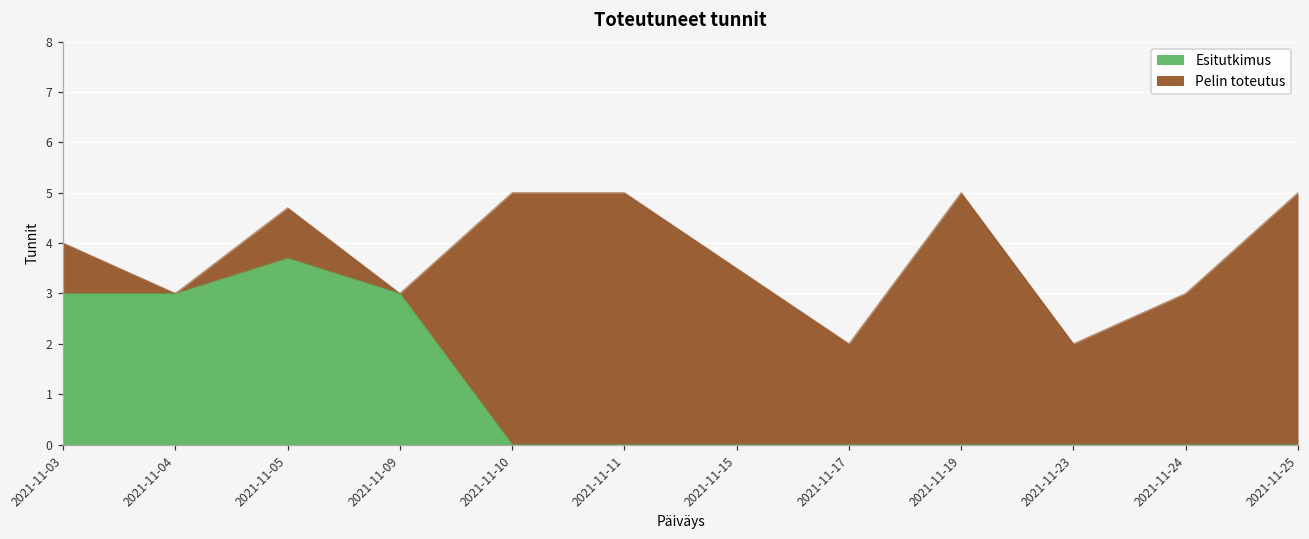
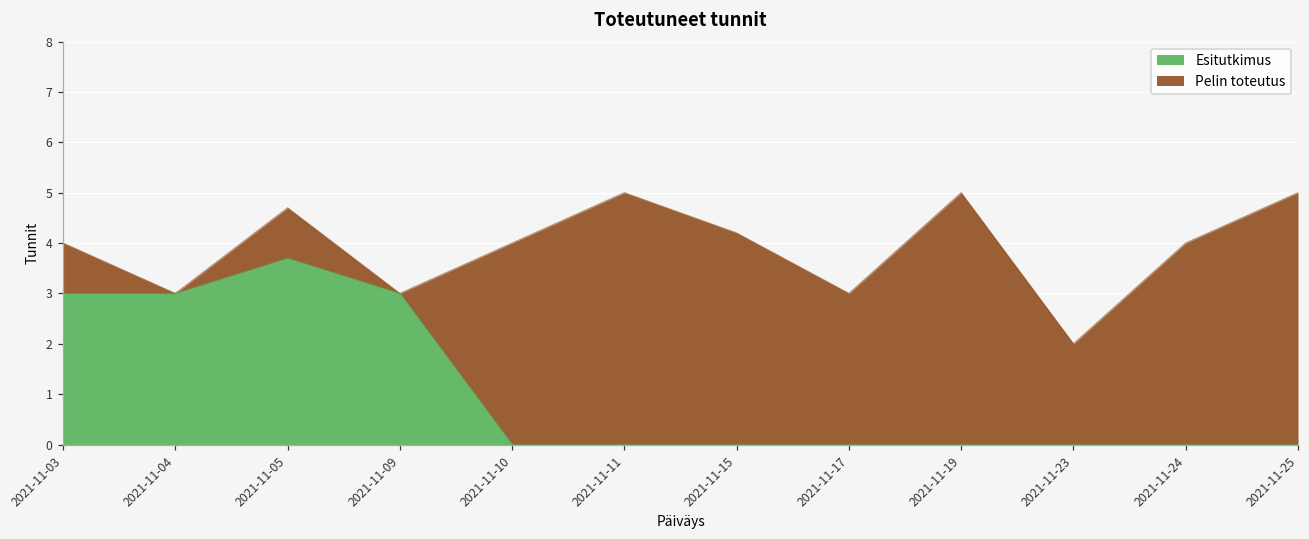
Pelin toteutus, 2021-11-10: 5 -> 4
Pelin toteutus, 2021-11-15: 3.5 -> 4.2
Pelin toteutus, 2021-11-17: 2 -> 3
Pelin toteutus, 2021-11-24: 3 -> 4
